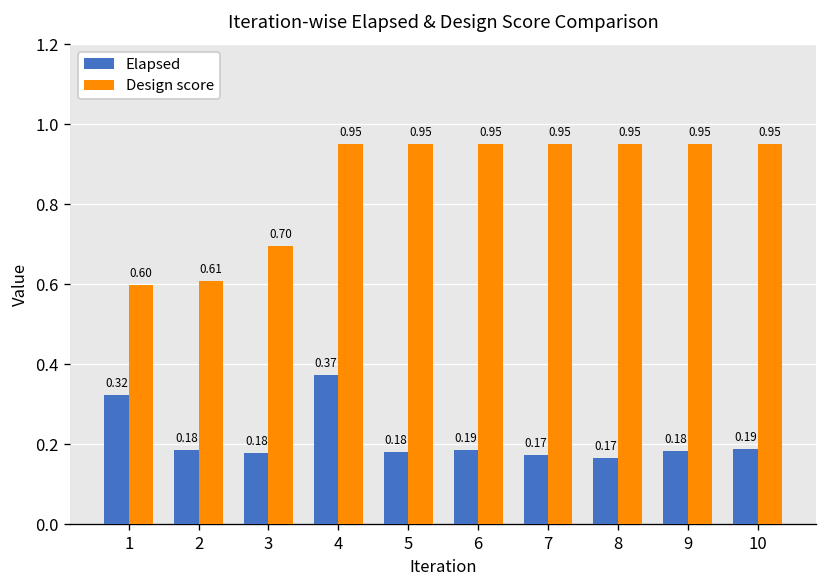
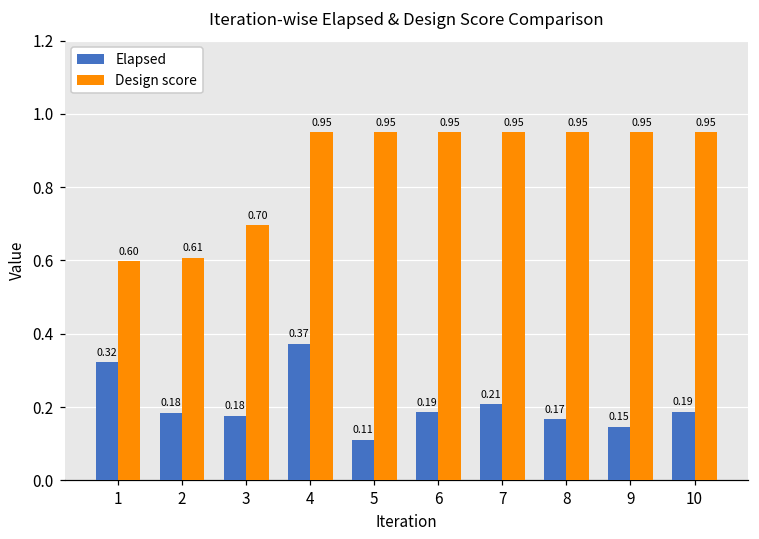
Elapsed, 5: 0.18 -> 0.11
Elapsed, 7: 0.17 -> 0.21
Elapsed, 9: 0.18 -> 0.15
